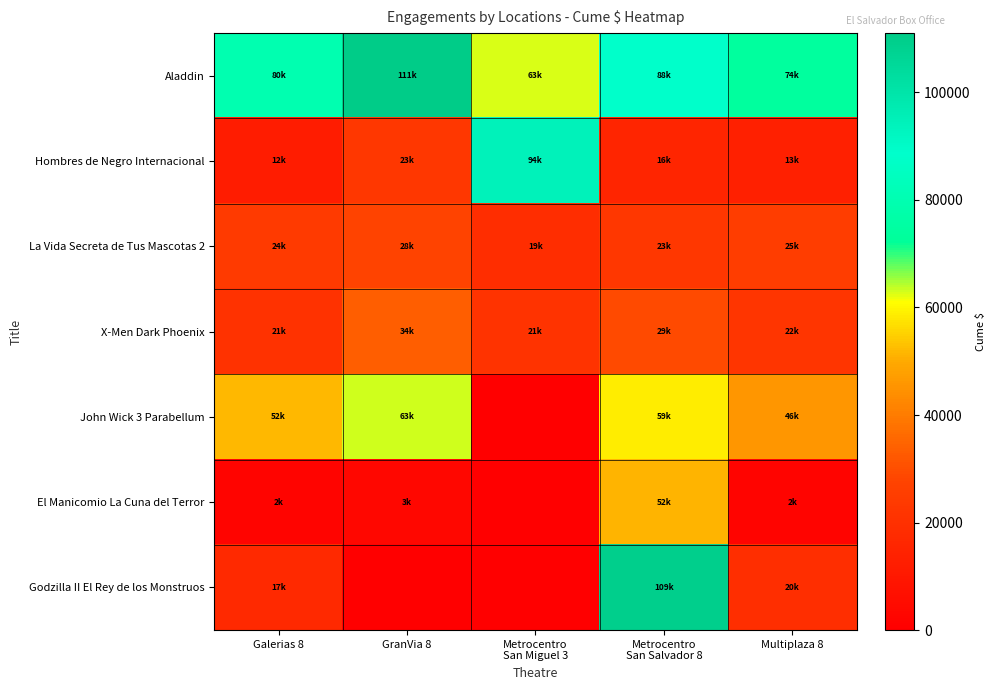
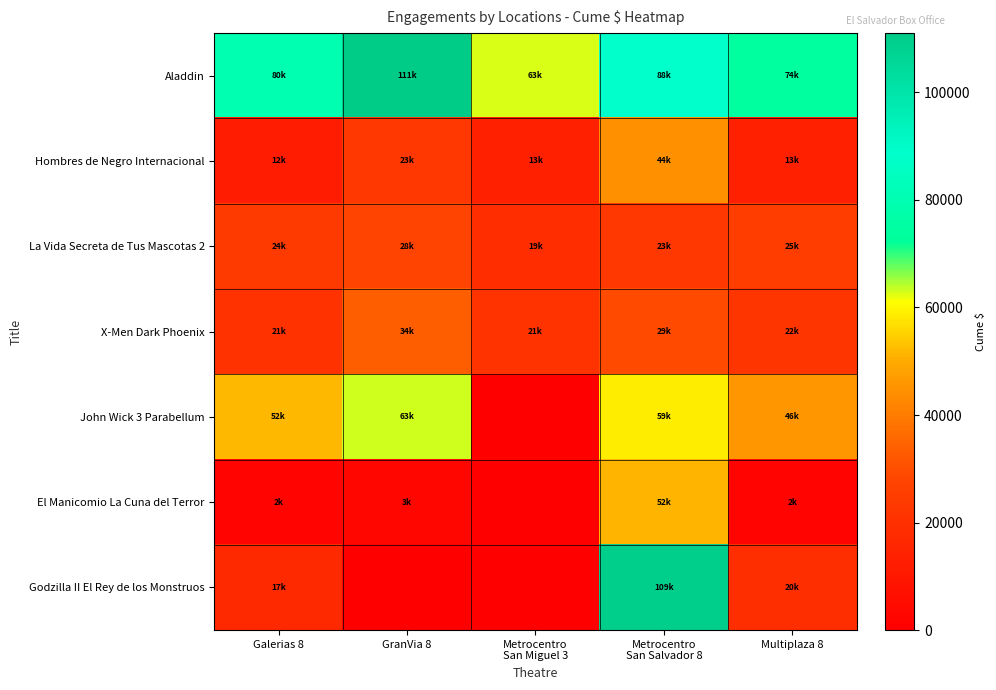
Hombres de Negro Internacional, Metrocentro San Miguel 3: 94k -> 13k
Hombres de Negro Internacional, Metrocentro San Salvador 8: 16k -> 44k
